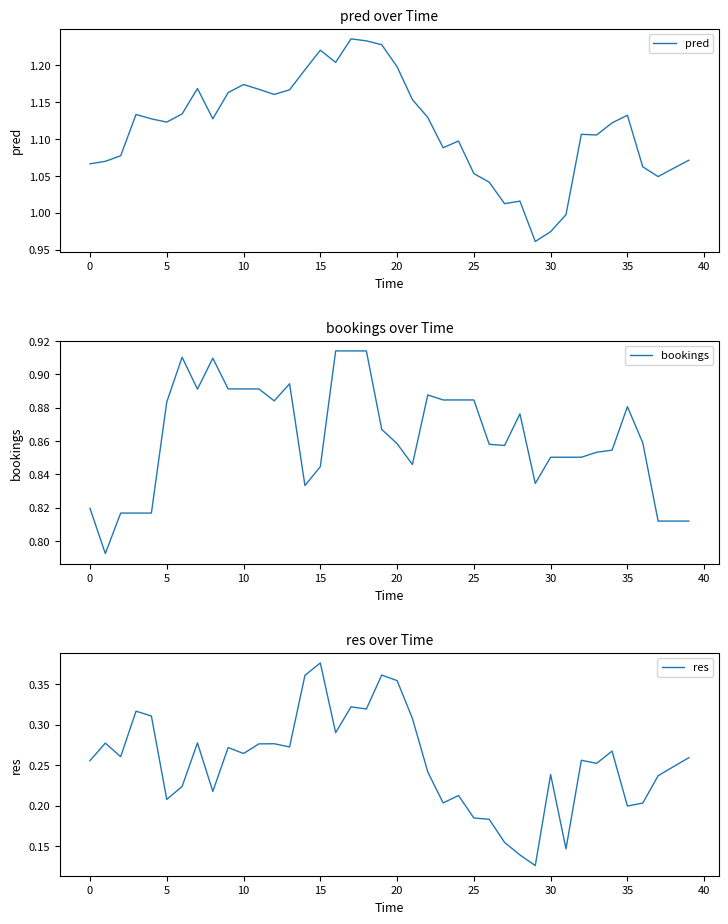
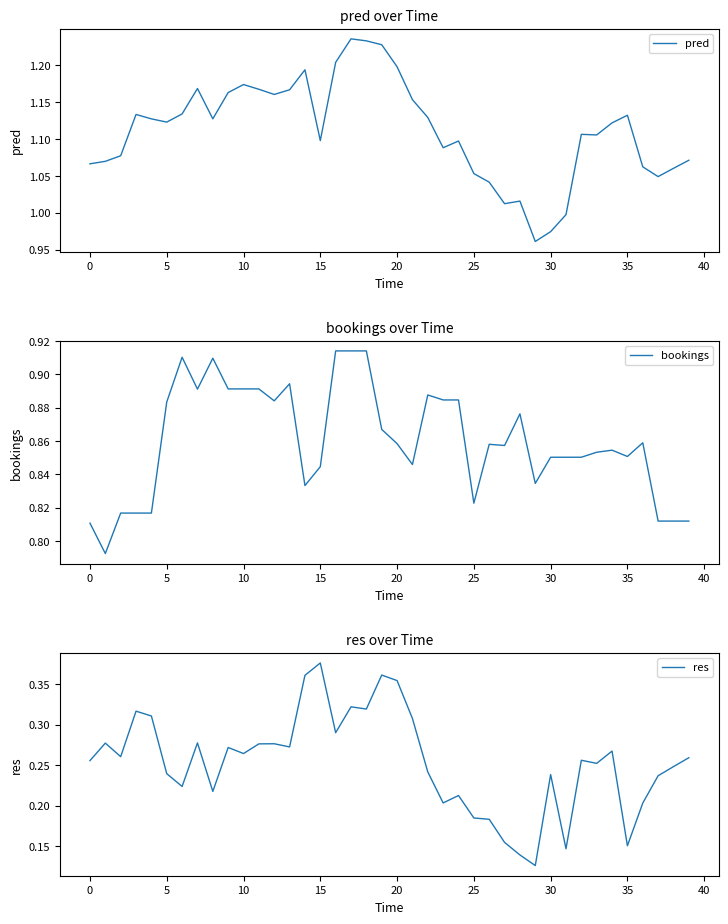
pred over Time, 15: 1.22 -> 1.10
bookings over Time, 0: 0.820 -> 0.811
bookings over Time, 25: 0.885 -> 0.823
bookings over Time, 35: 0.881 -> 0.851
res over Time, 5: 0.21 -> 0.24
res over Time, 35: 0.20 -> 0.15
